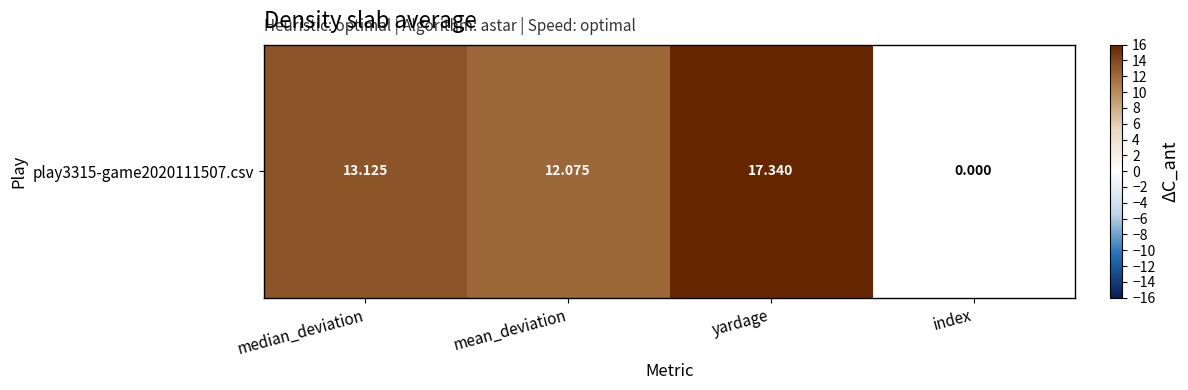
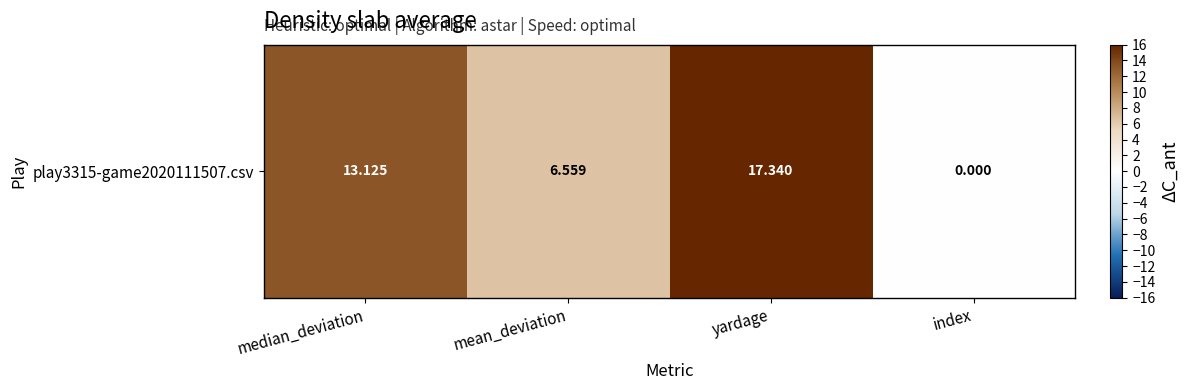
play3315-game2020111507.csv, mean_deviation: 12.075 -> 6.559
